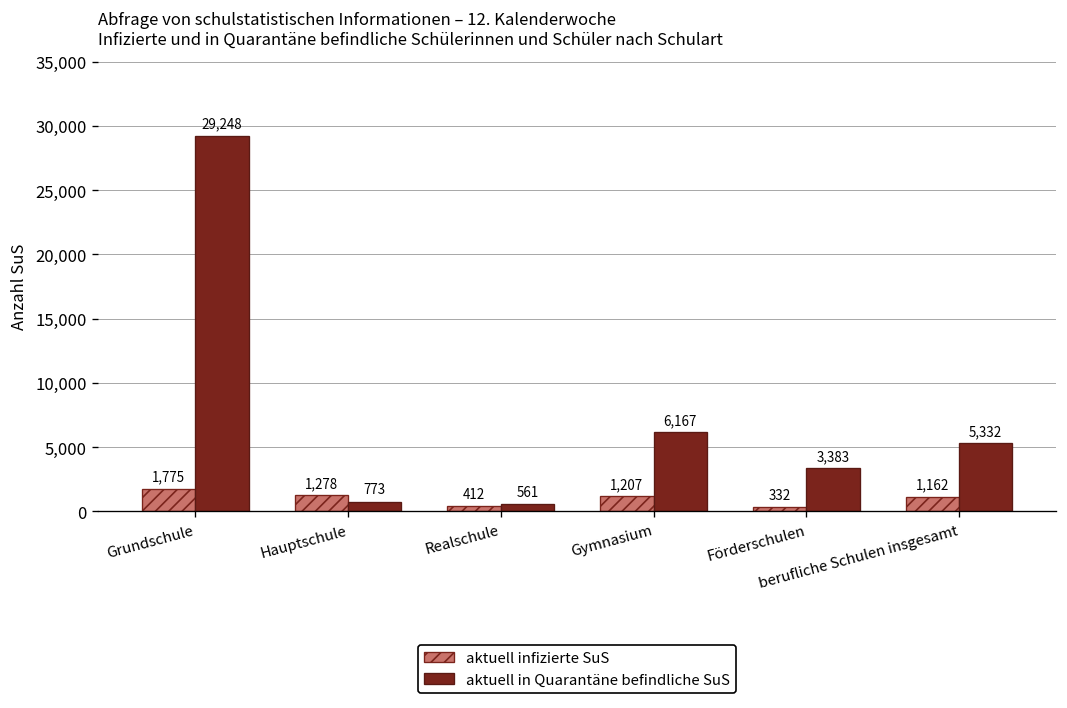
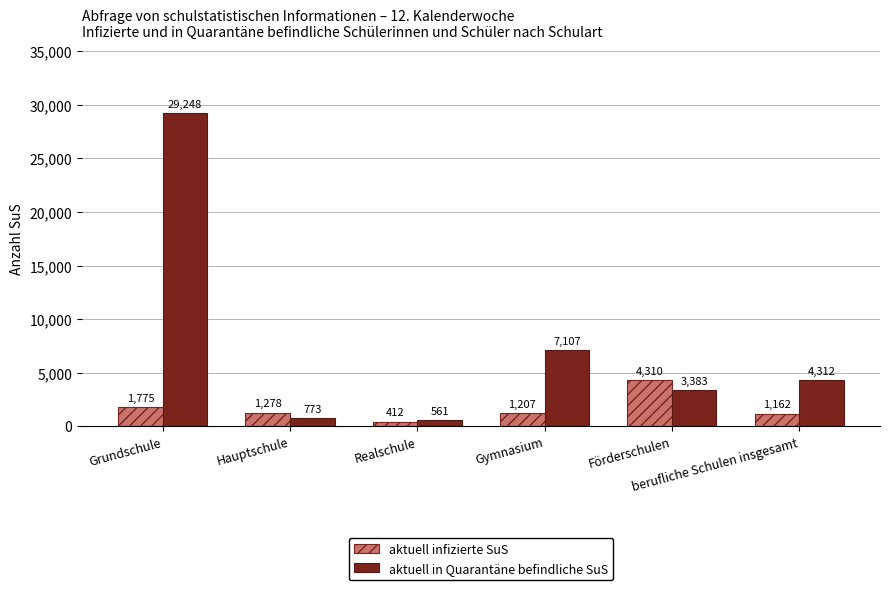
aktuell in Quarantäne befindliche SuS, Gymnasium: 6,167 -> 7,107
aktuell infizierte SuS, Förderschulen: 332 -> 4,310
aktuell in Quarantäne befindliche SuS, berufliche Schulen insgesamt: 5,332 -> 4,312
